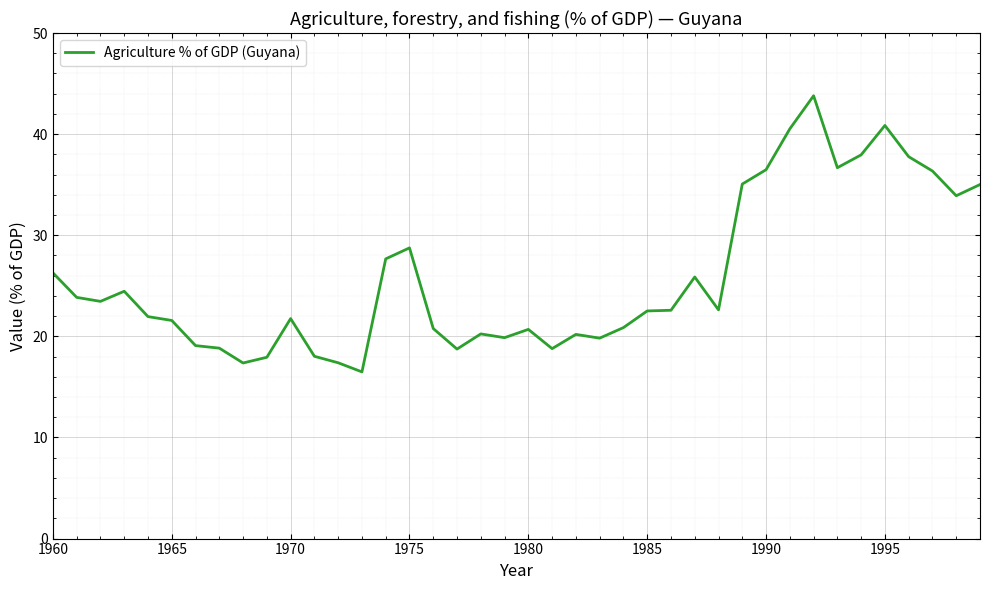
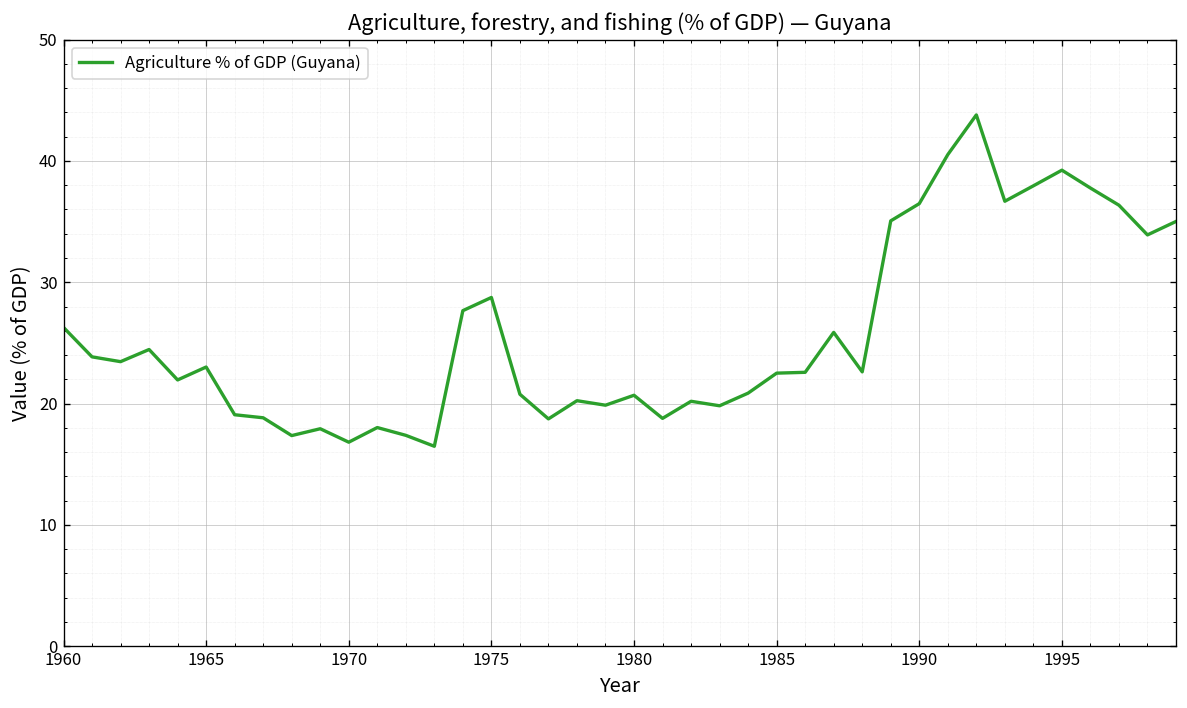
1965: 21.6 -> 23.0
1970: 21.8 -> 16.8
1995: 40.9 -> 39.2
